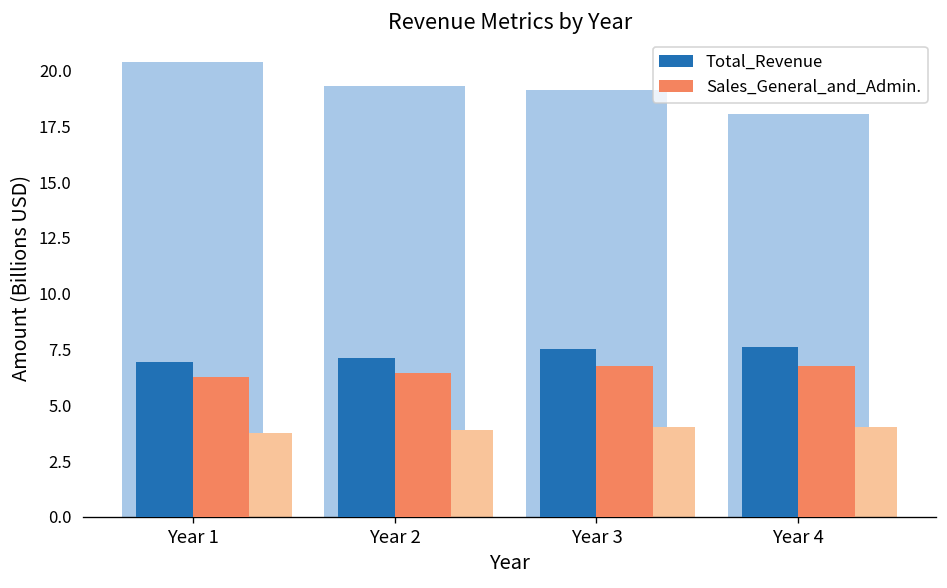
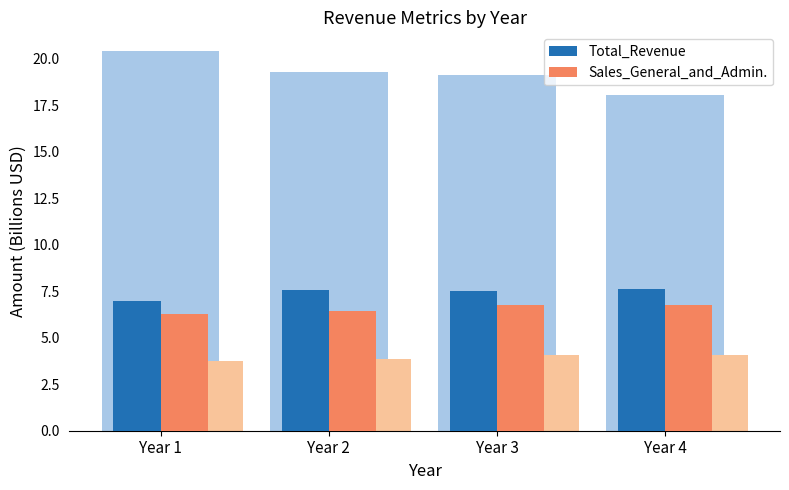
Total_Revenue, Year 2: 7.1 -> 7.6
